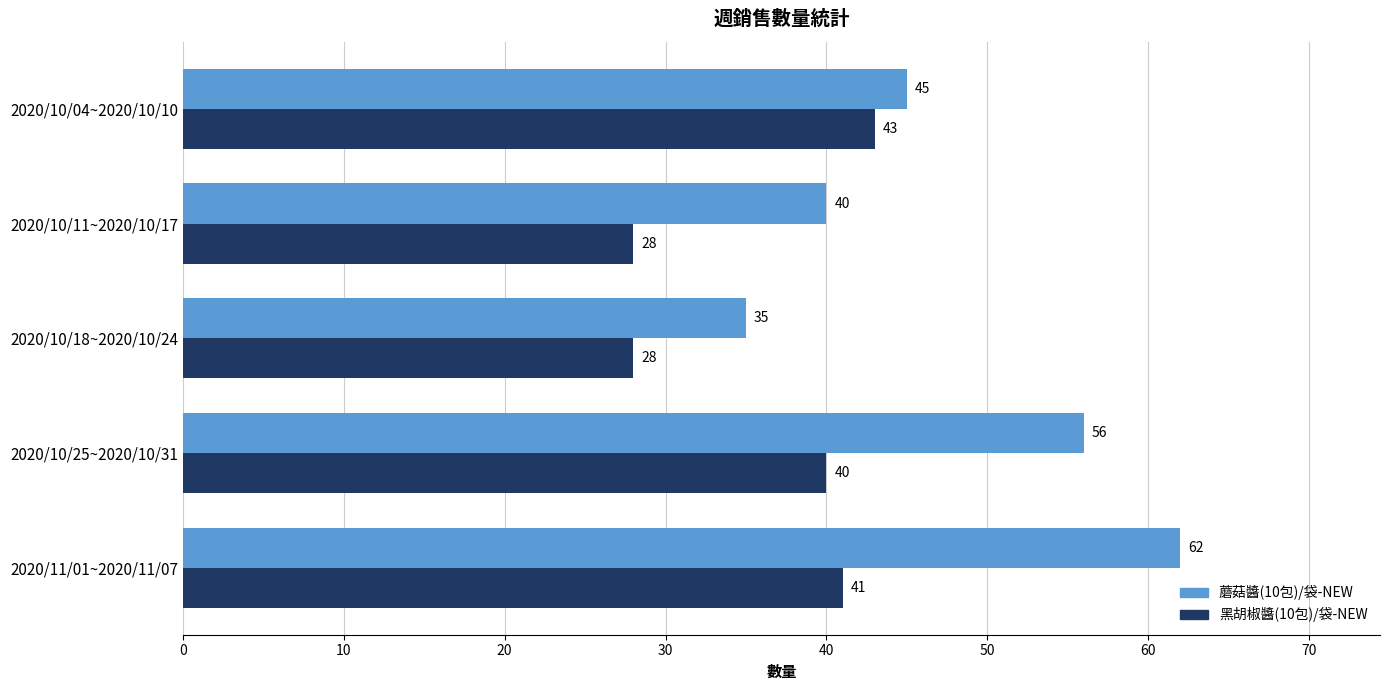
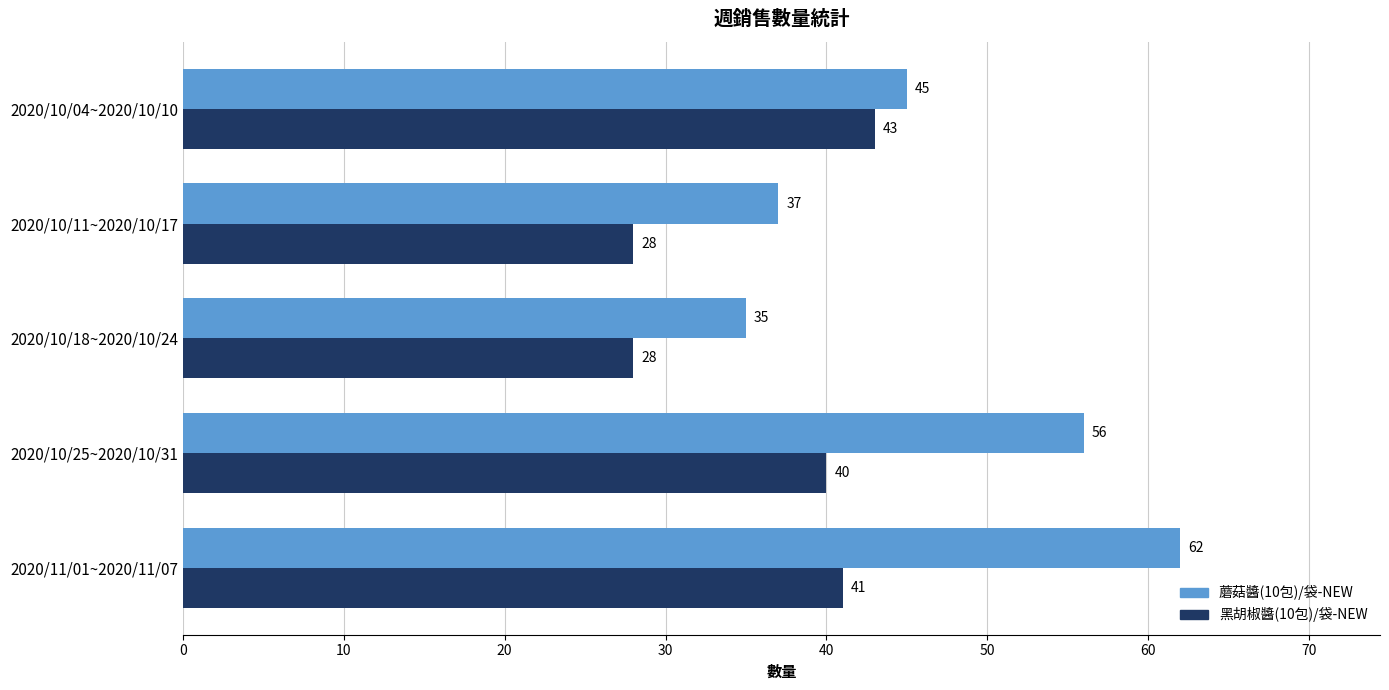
蘑菇醬(10包)/袋-NEW, 2020/10/11~2020/10/17: 40 -> 37
